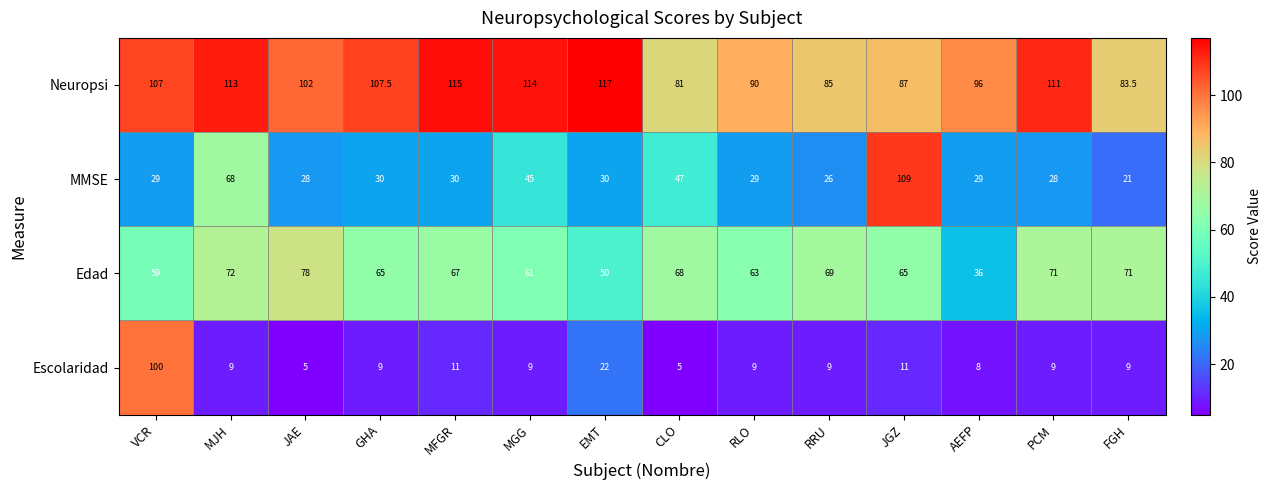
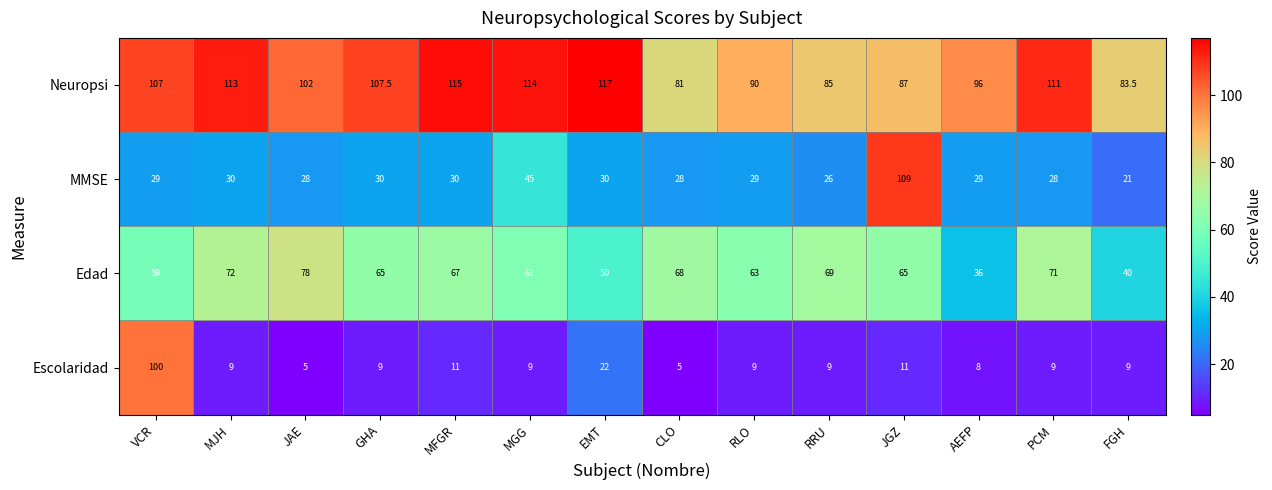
MMSE, MJH: 68 -> 30
MMSE, CLO: 47 -> 28
Edad, FGH: 71 -> 40
